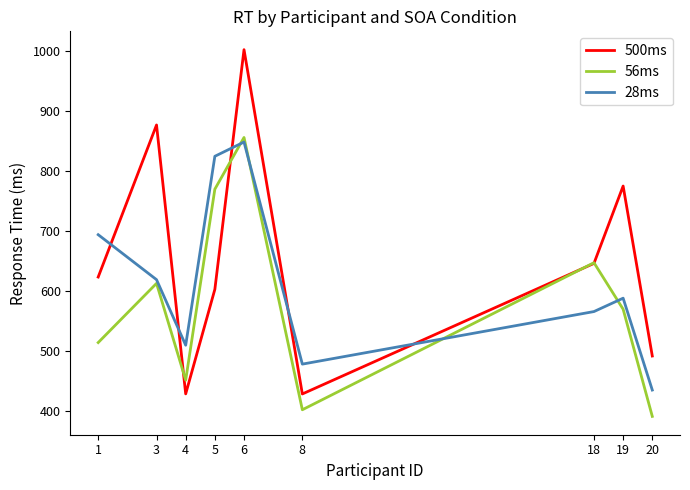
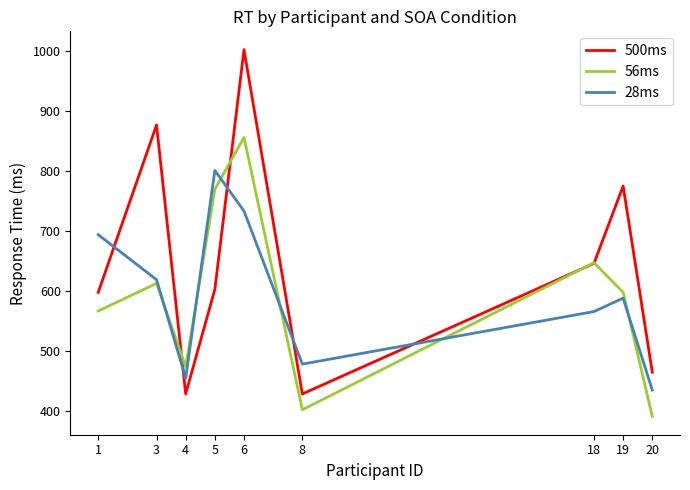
500ms, 1: 620 -> 600
56ms, 1: 510 -> 570
56ms, 4: 450 -> 470
28ms, 4: 510 -> 450
28ms, 5: 820 -> 800
28ms, 6: 850 -> 730
56ms, 19: 570 -> 600
500ms, 20: 490 -> 460
